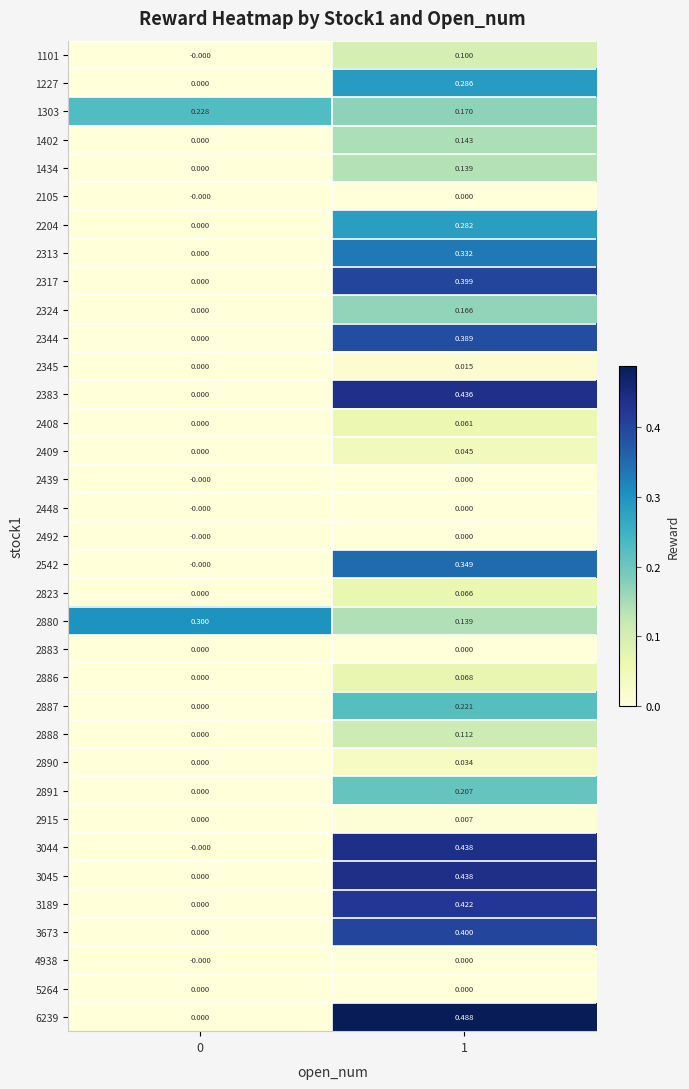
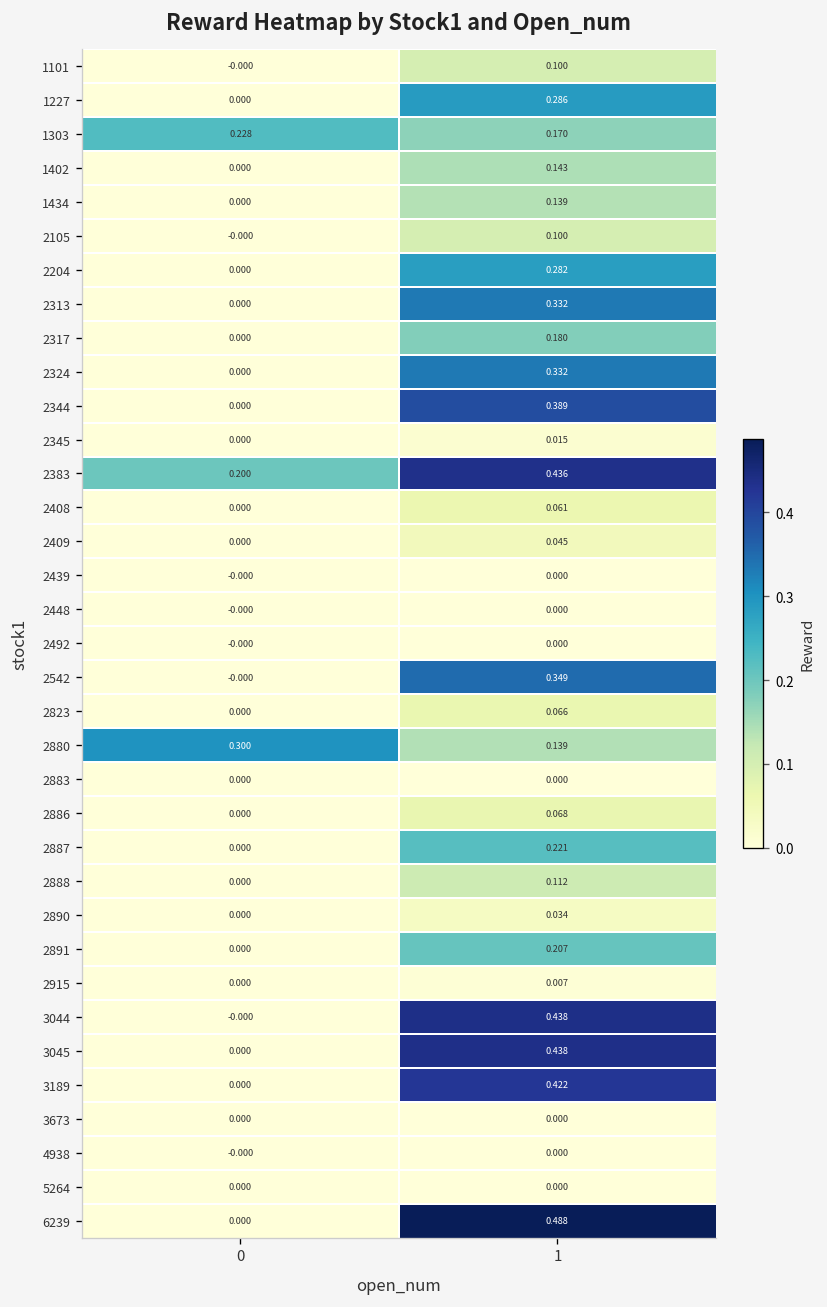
2105, 1: 0.000 -> 0.100
2317, 1: 0.399 -> 0.180
2324, 1: 0.166 -> 0.332
2383, 0: 0.000 -> 0.200
3673, 1: 0.400 -> 0.000
